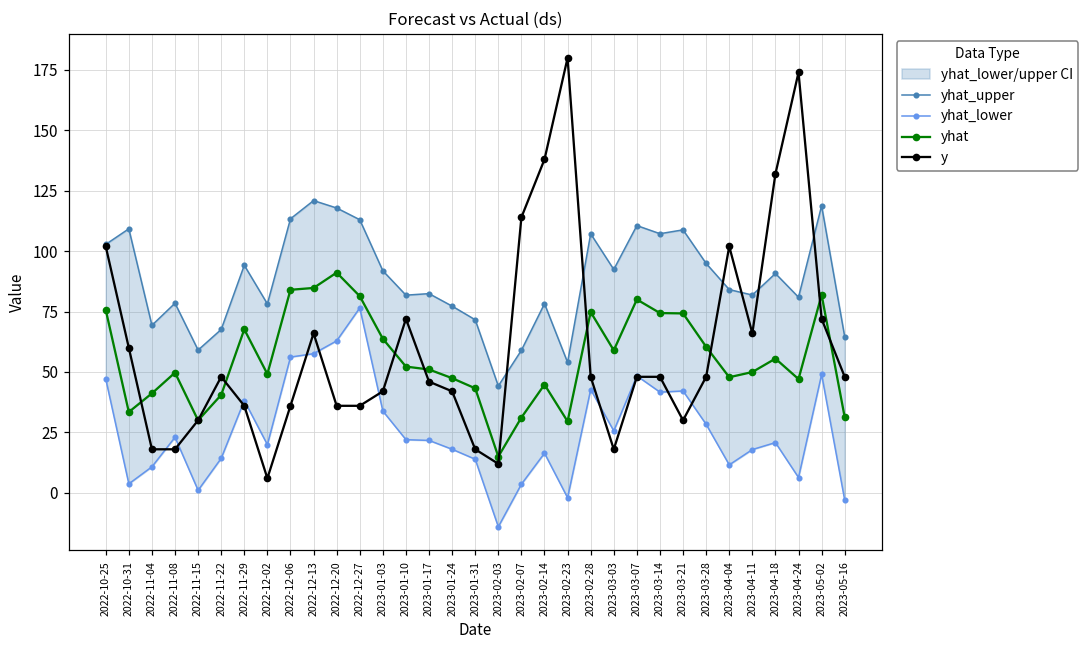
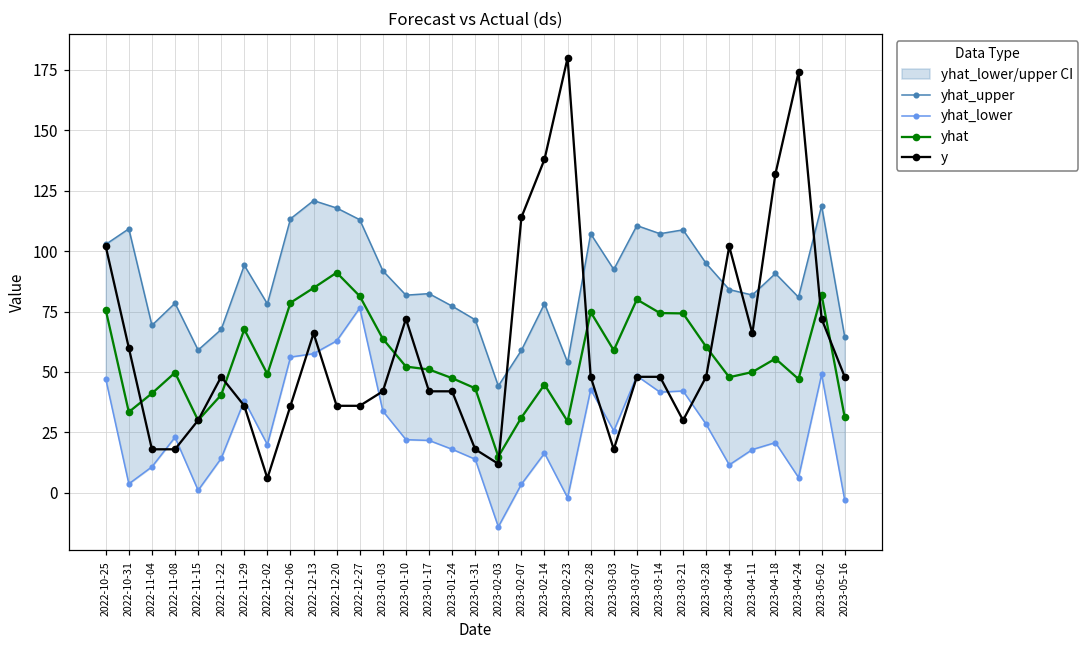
yhat, 2022-12-06: 84 -> 79
y, 2023-01-17: 46 -> 42
